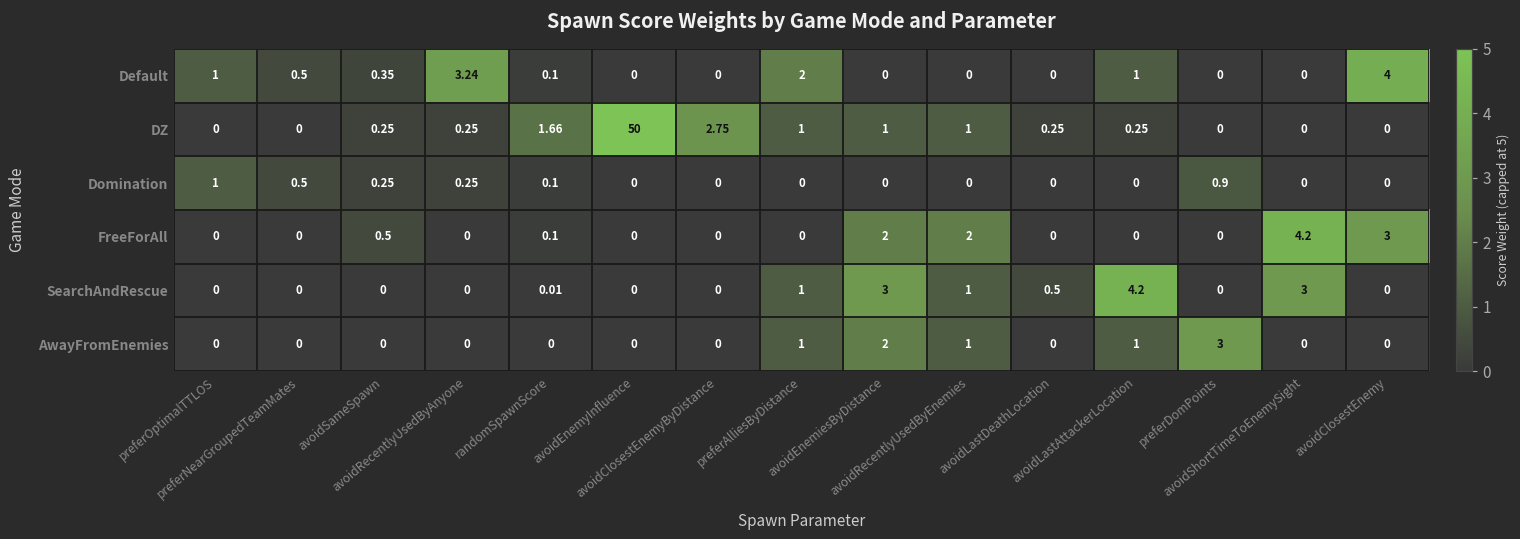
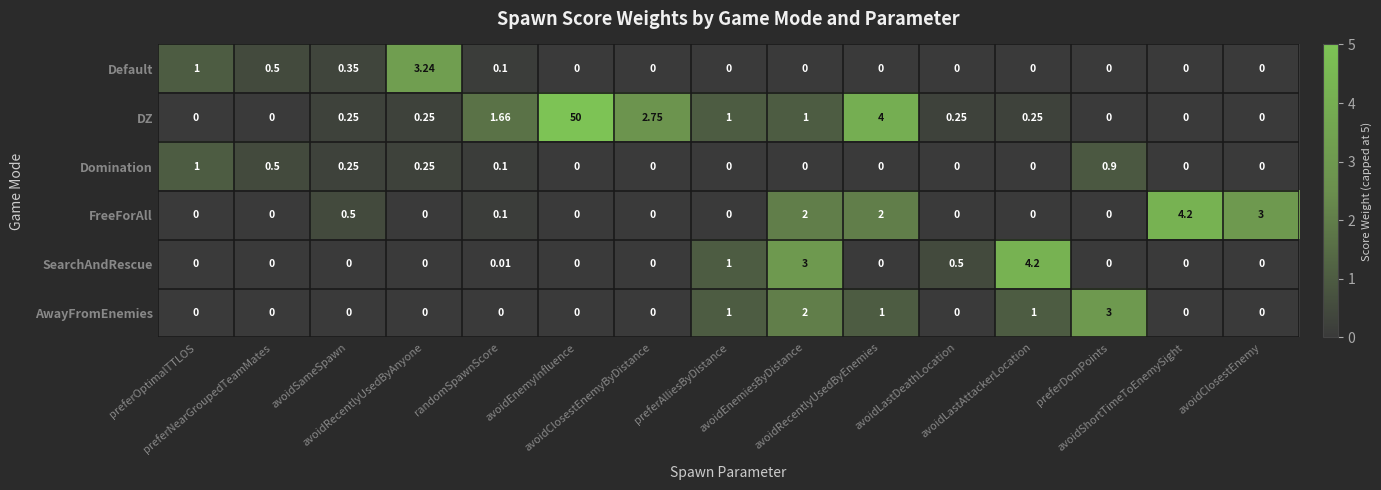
Default, preferAlliesByDistance: 2 -> 0
Default, avoidLastAttackerLocation: 1 -> 0
Default, avoidClosestEnemy: 4 -> 0
DZ, avoidRecentlyUsedByEnemies: 1 -> 4
SearchAndRescue, avoidRecentlyUsedByEnemies: 1 -> 0
SearchAndRescue, avoidShortTimeToEnemySight: 3 -> 0
